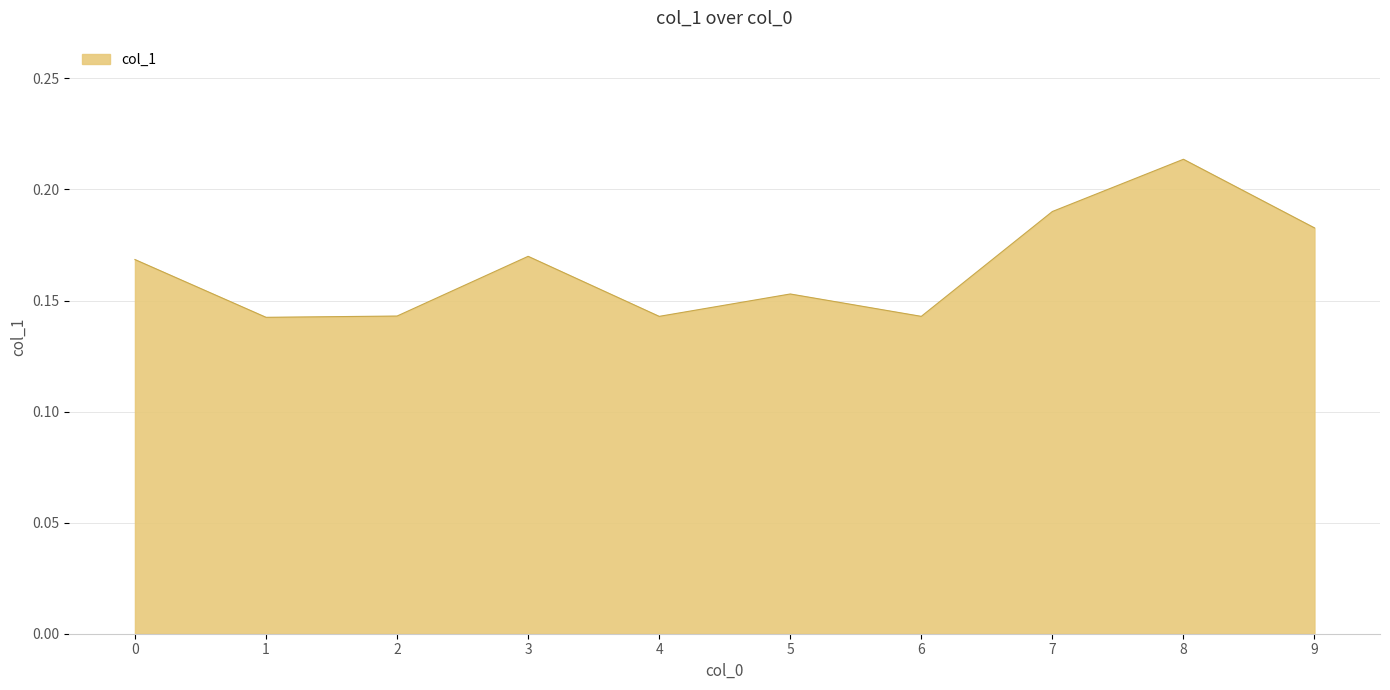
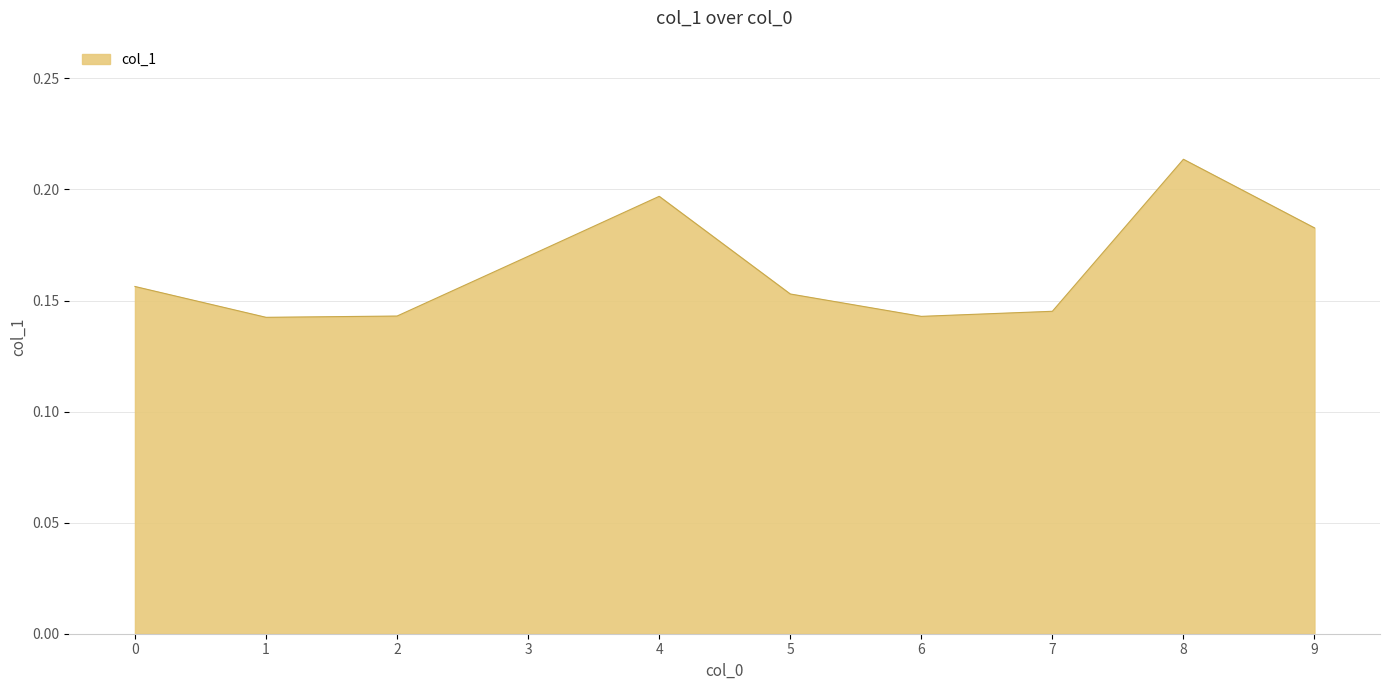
0: 0.168 -> 0.156
4: 0.143 -> 0.197
7: 0.190 -> 0.145
